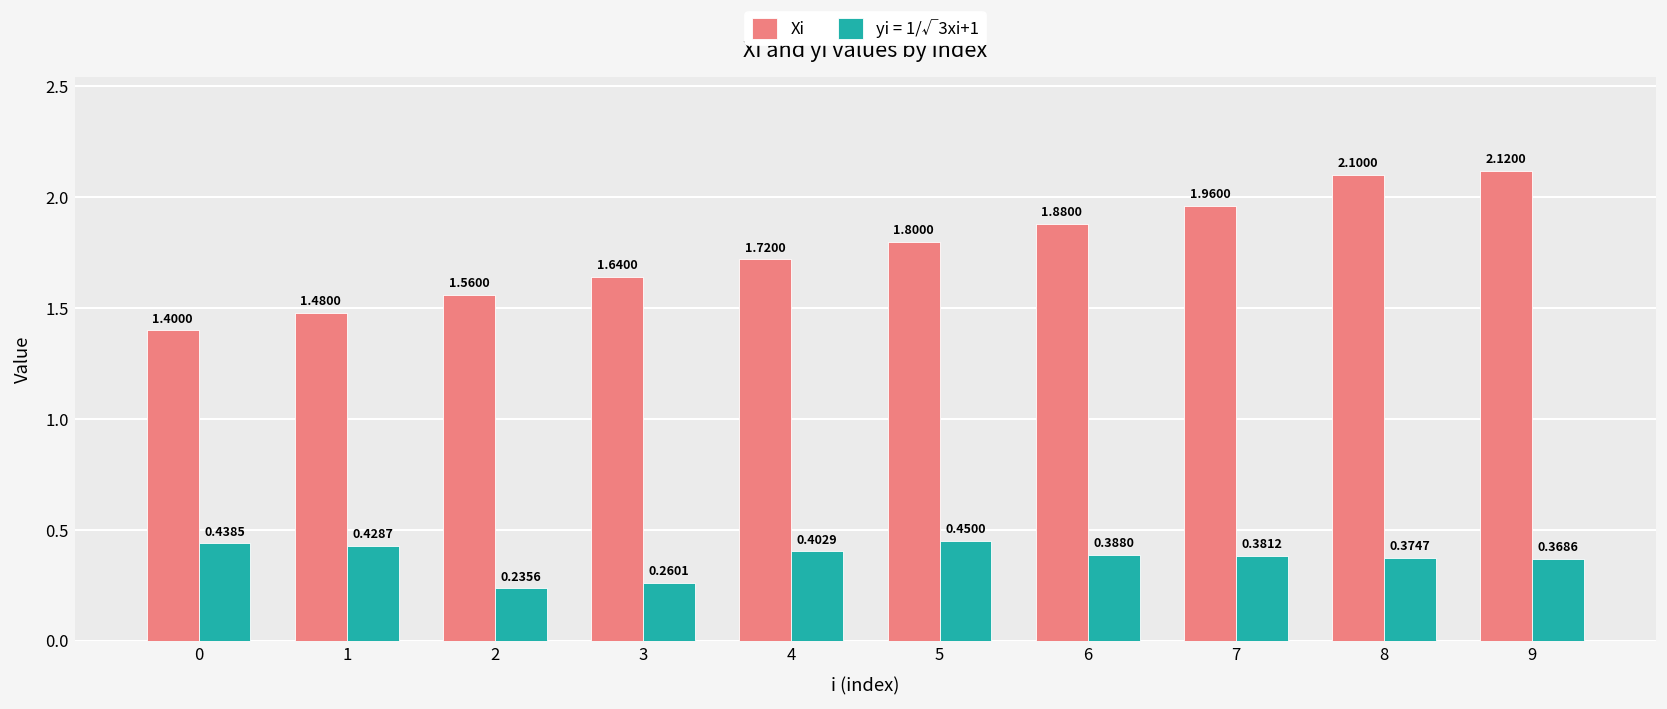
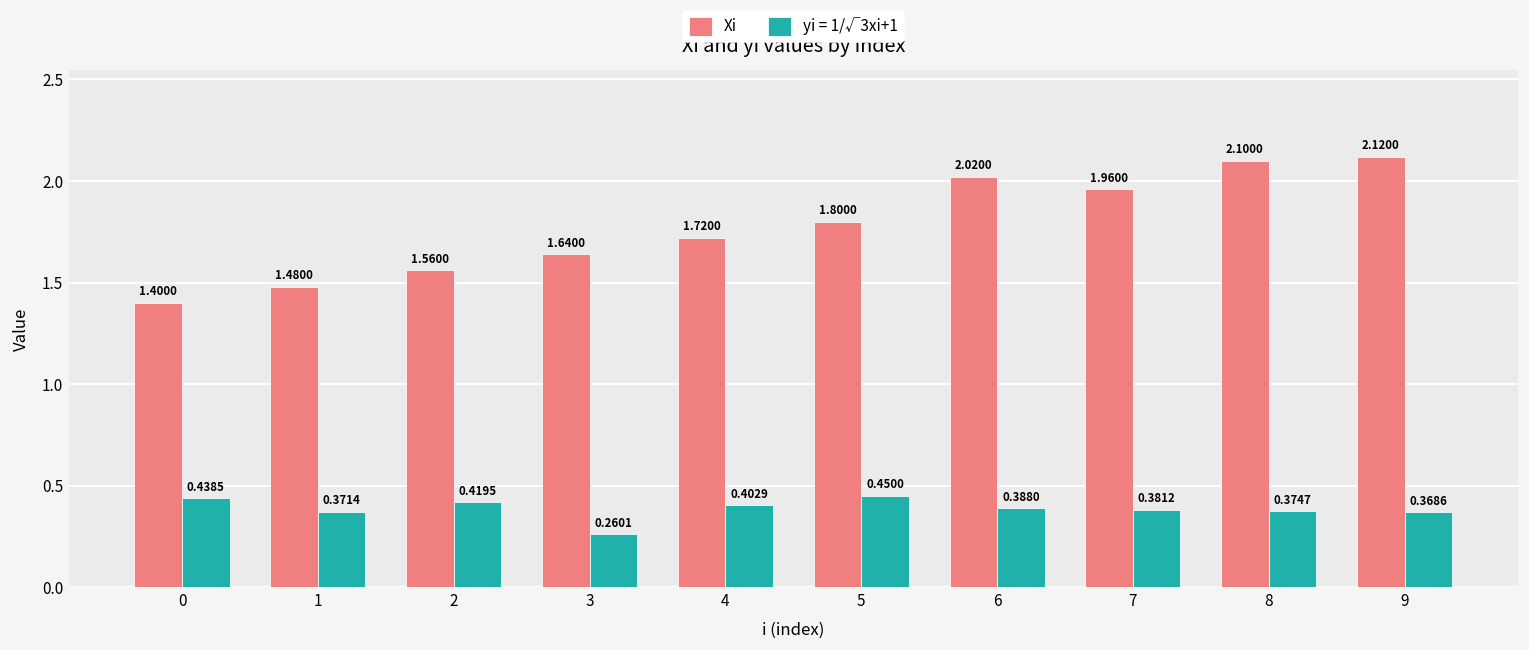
yi = 1/√3xi+1, 1: 0.4287 -> 0.3714
yi = 1/√3xi+1, 2: 0.2356 -> 0.4195
Xi, 6: 1.8800 -> 2.0200
